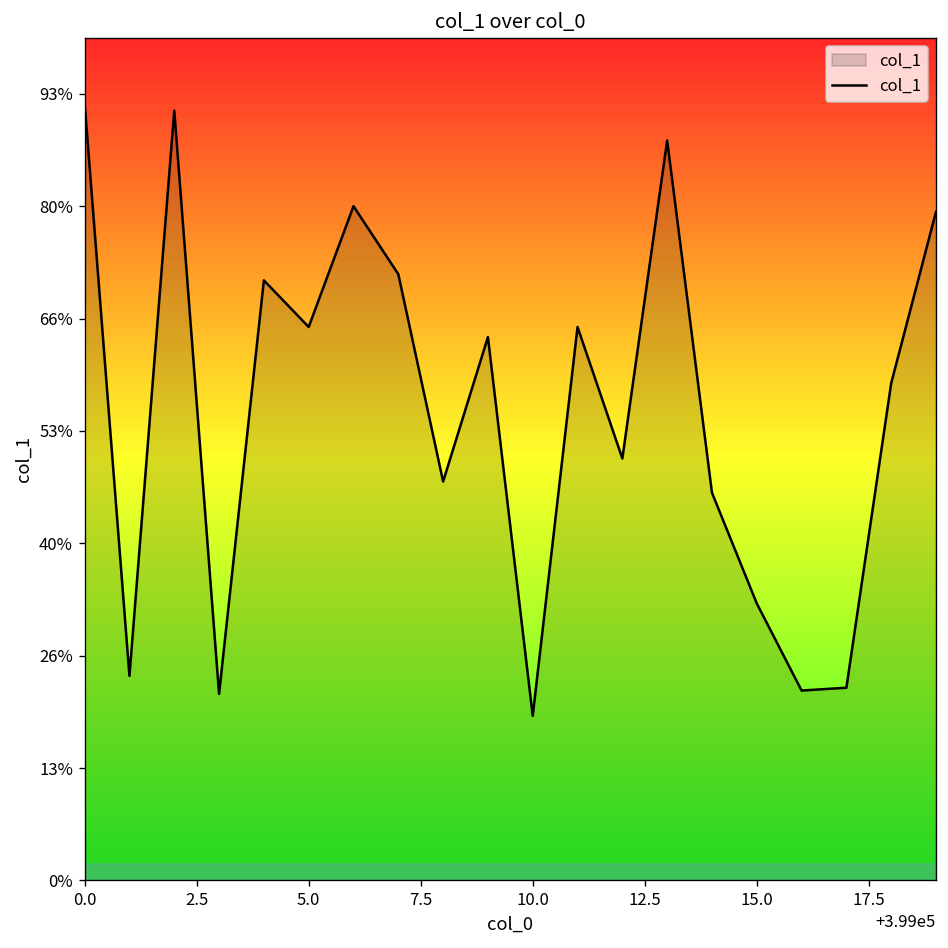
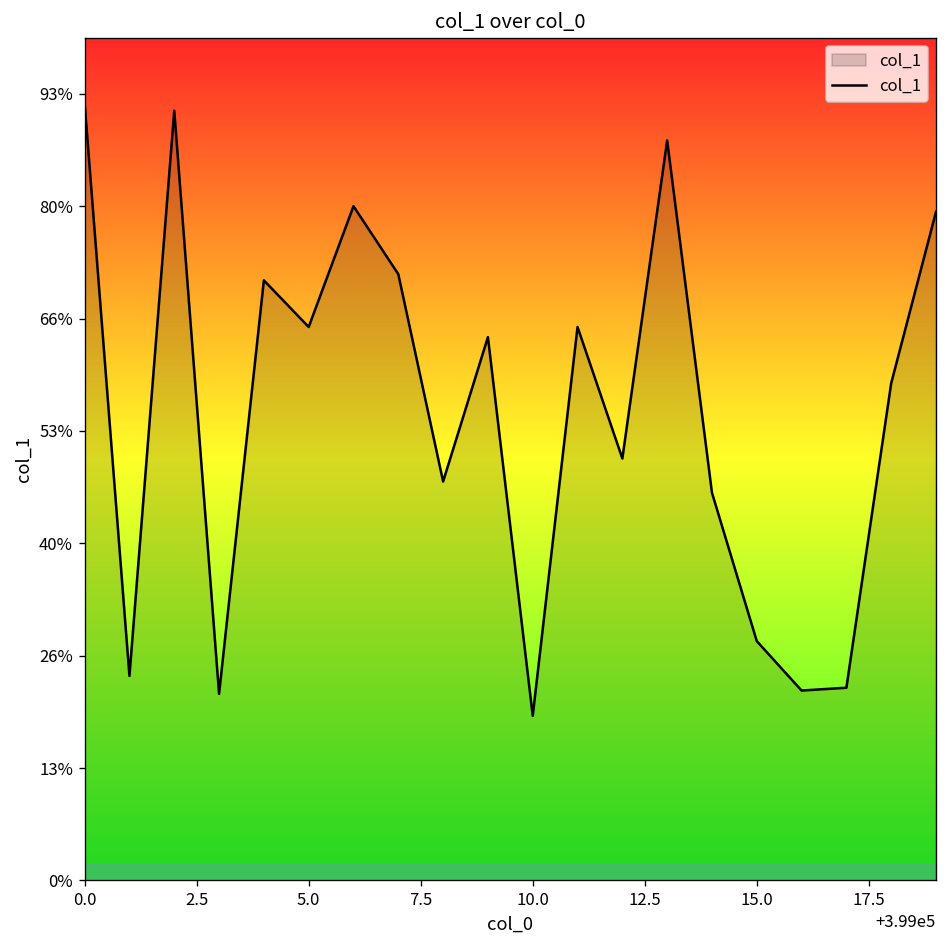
15.0: 33% -> 28%
